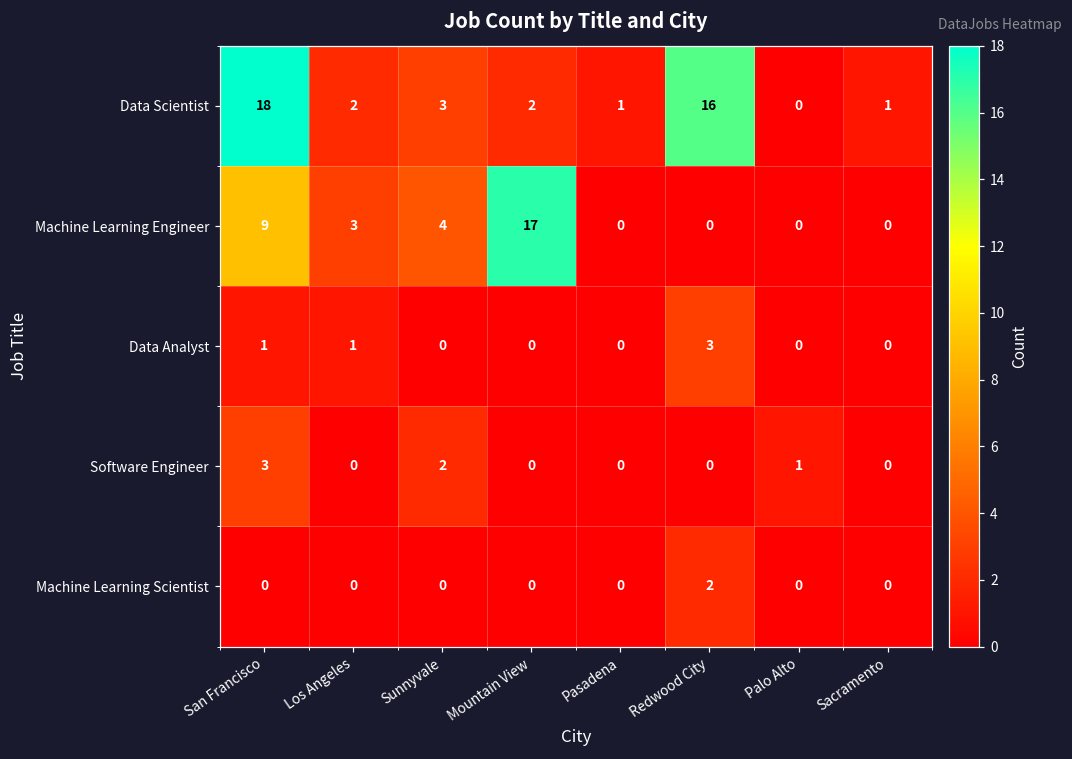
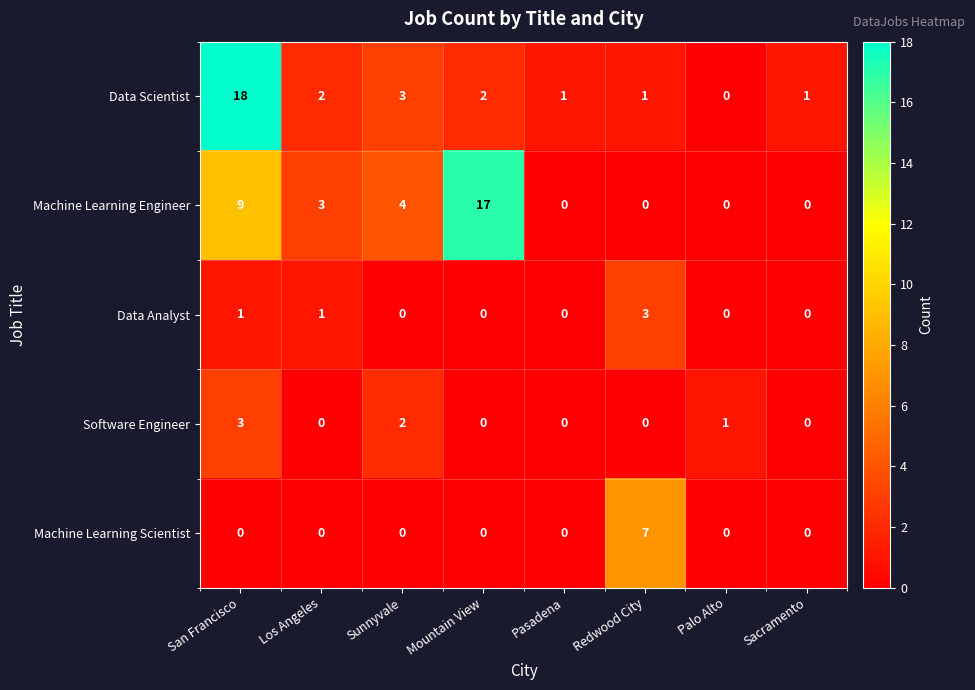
Data Scientist, Redwood City: 16 -> 1
Machine Learning Scientist, Redwood City: 2 -> 7
